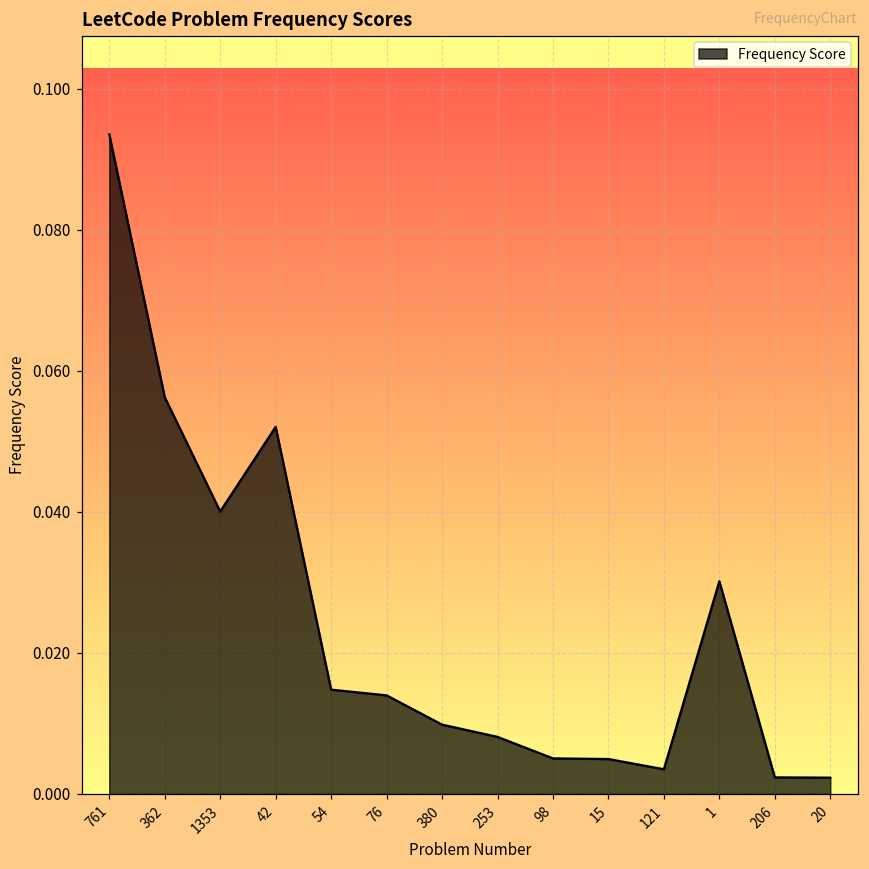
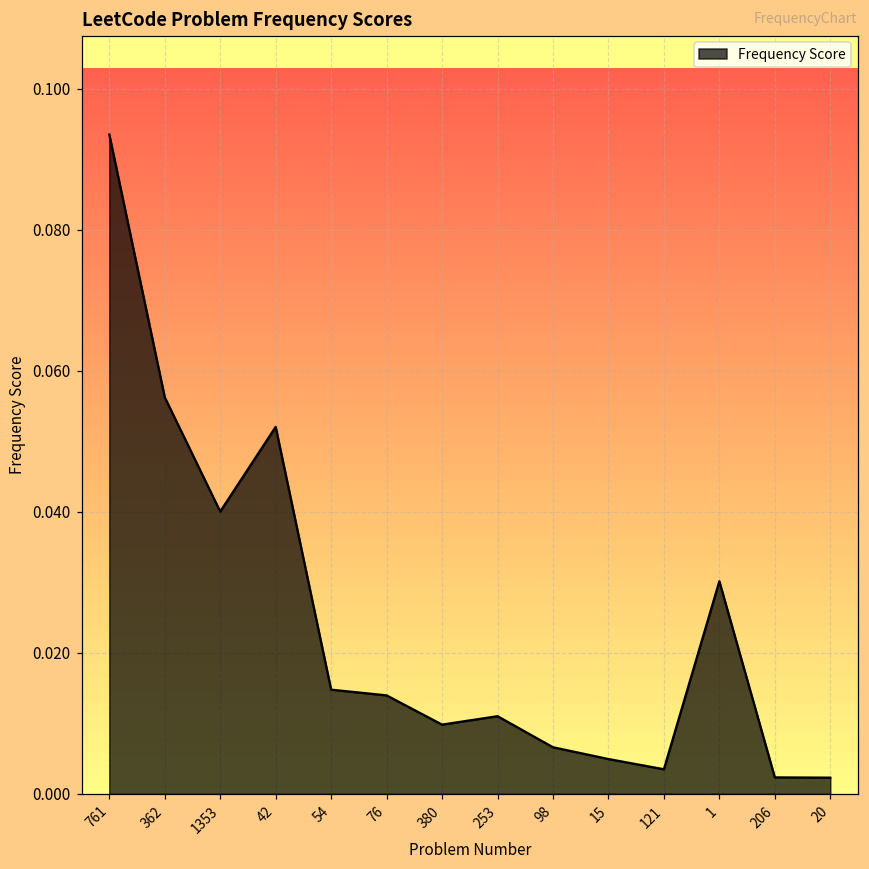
253: 0.008 -> 0.011
98: 0.005 -> 0.007
